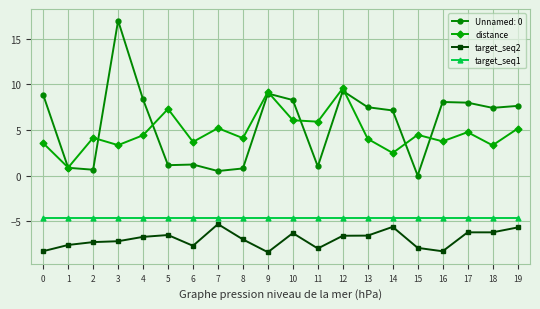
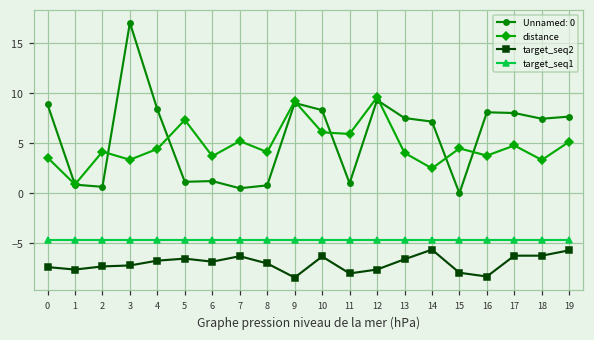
target_seq2, 0: -8 -> -7
target_seq2, 6: -8 -> -7
target_seq2, 7: -5 -> -6
target_seq2, 12: -7 -> -8
